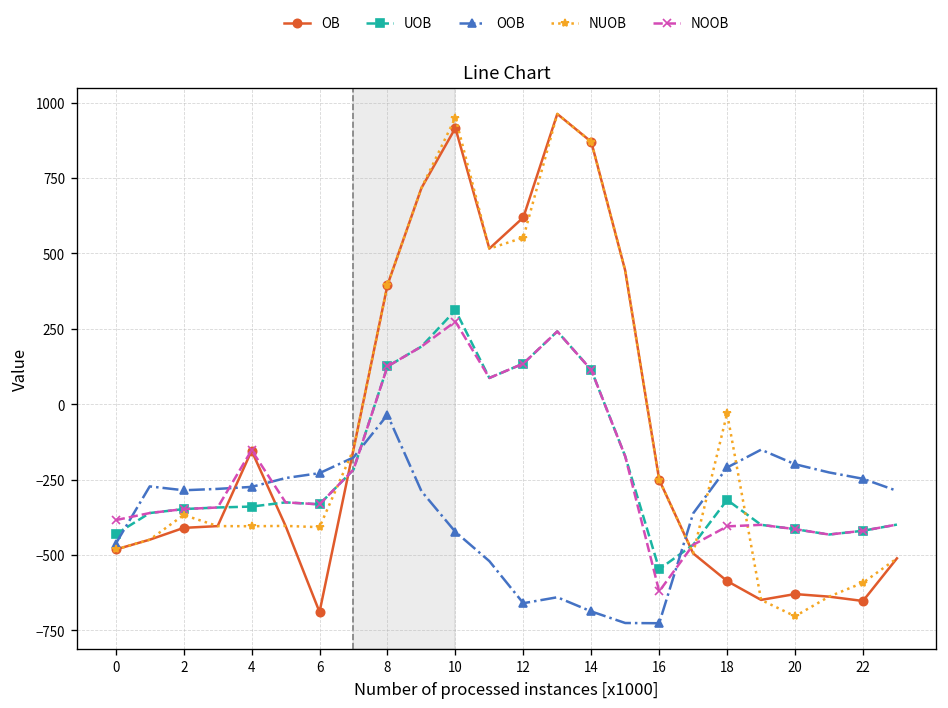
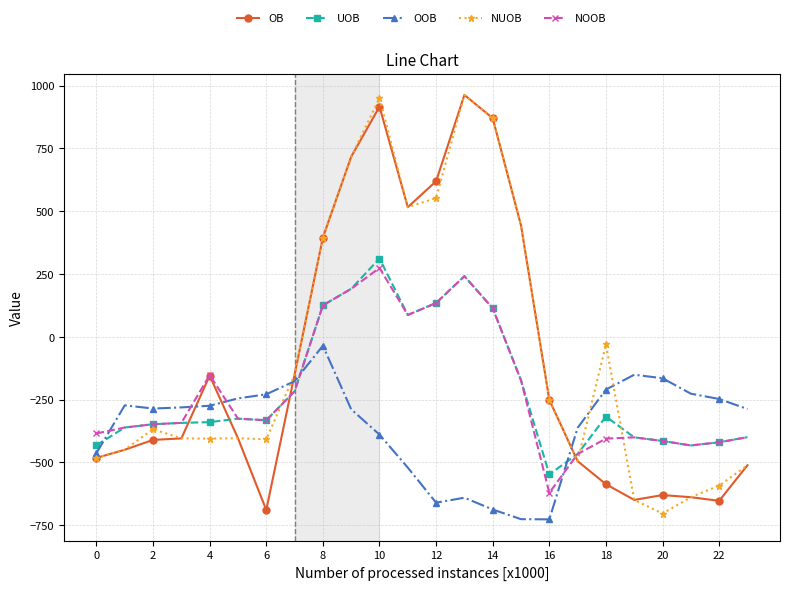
OOB, 10: -420 -> -390
OOB, 20: -200 -> -160
